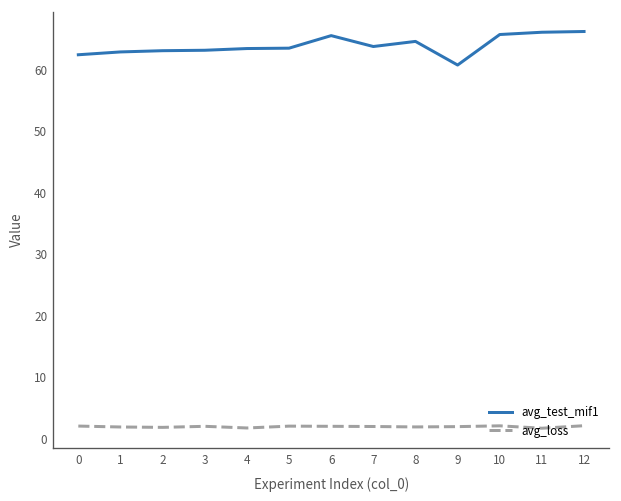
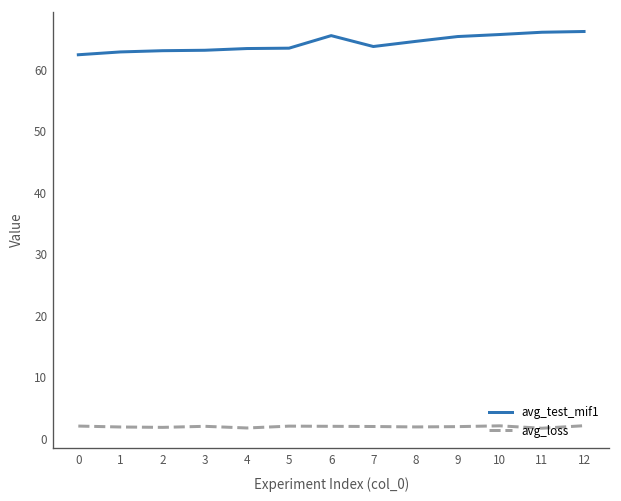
avg_test_mif1, 9: 61 -> 65
